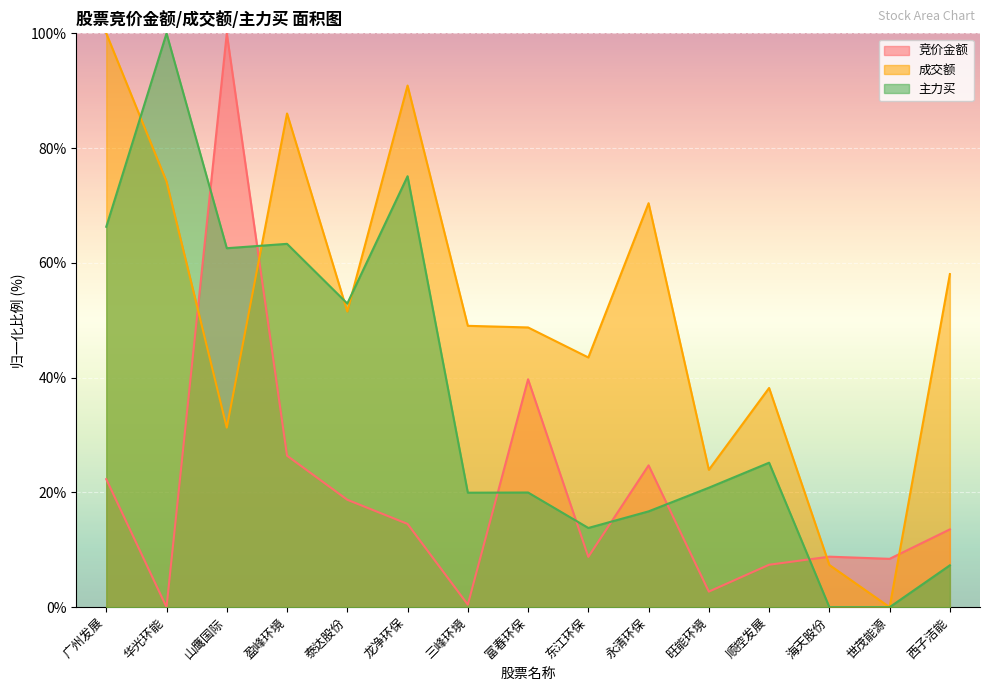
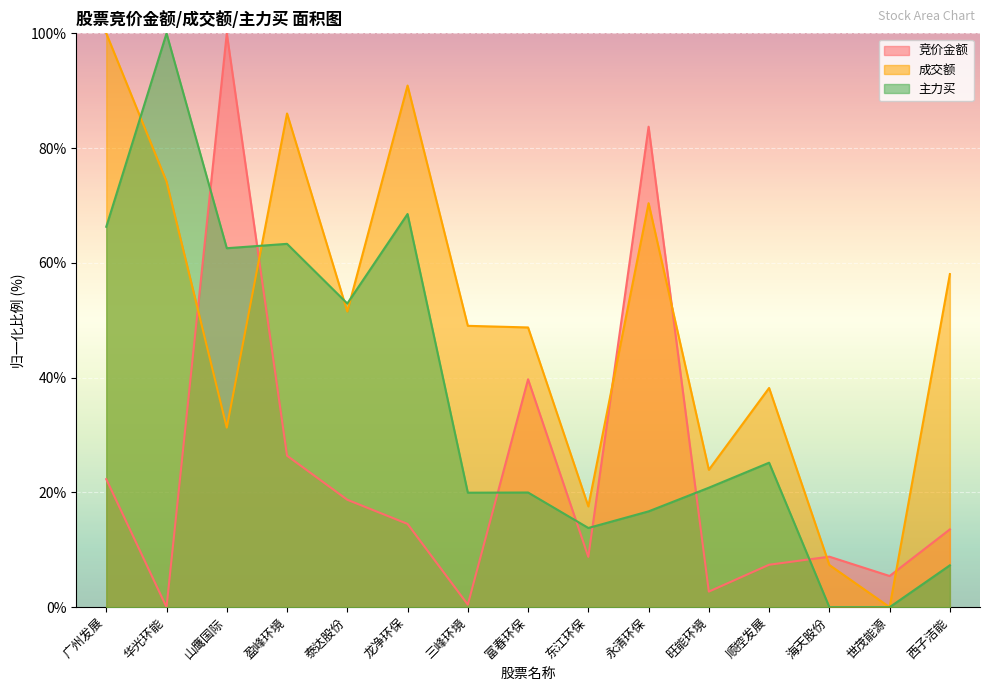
主力买, 龙净环保: 75% -> 69%
成交额, 东江环保: 44% -> 18%
竞价金额, 永清环保: 25% -> 84%
竞价金额, 世茂能源: 8% -> 5%
